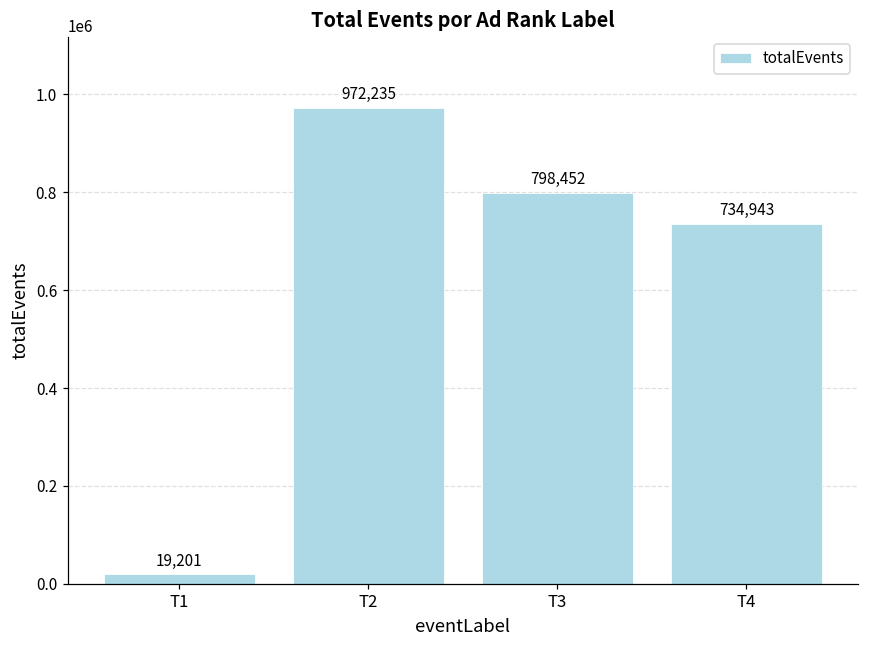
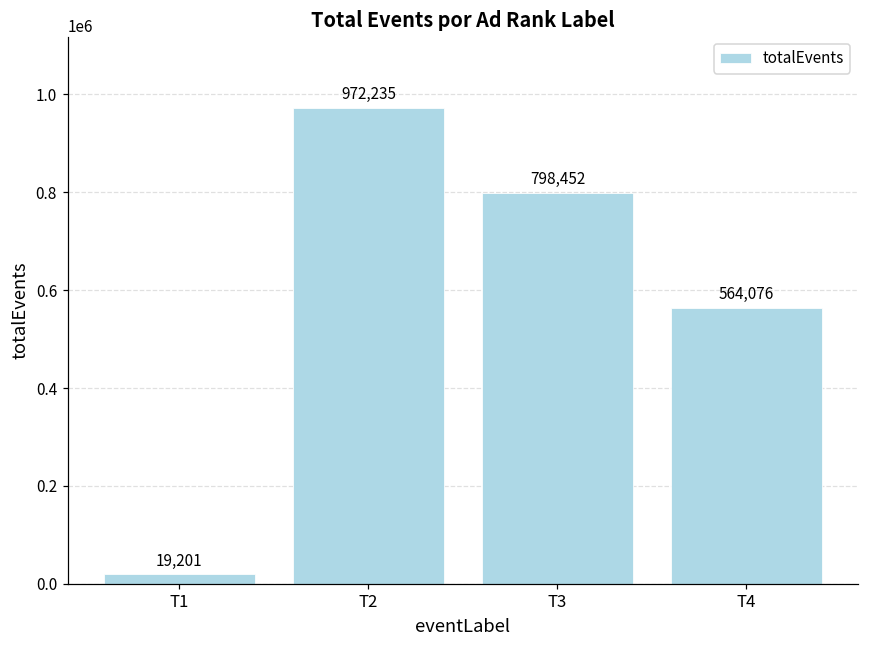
T4: 734,943 -> 564,076
